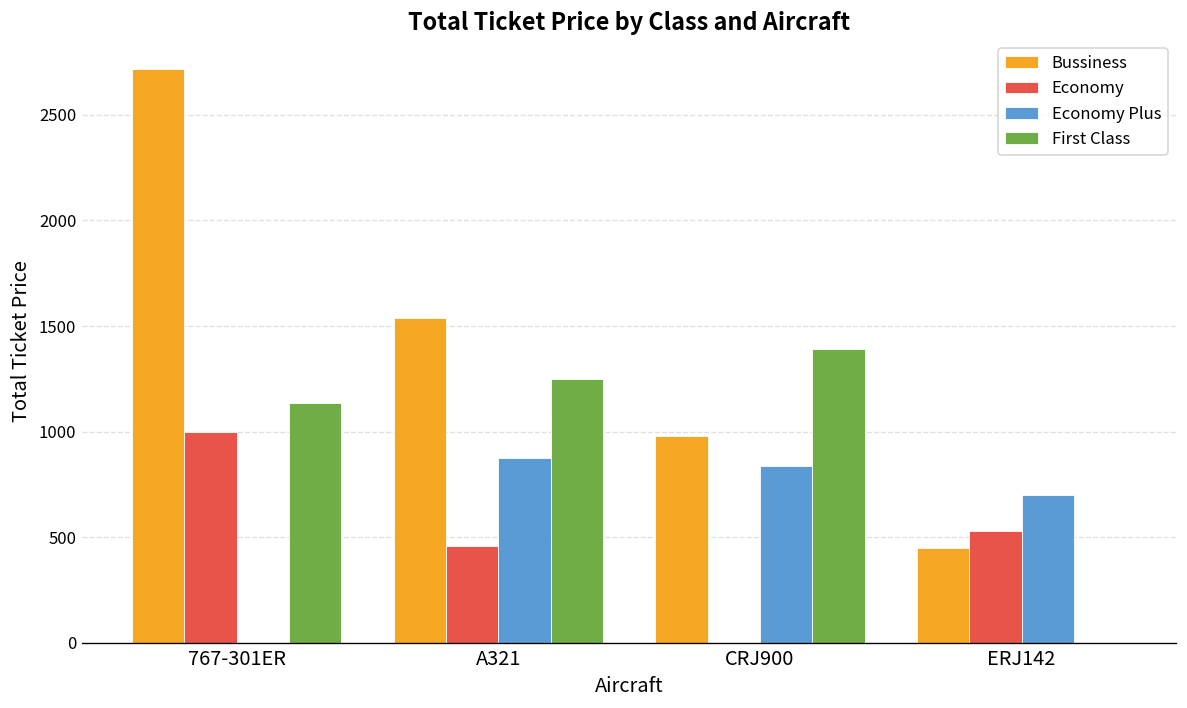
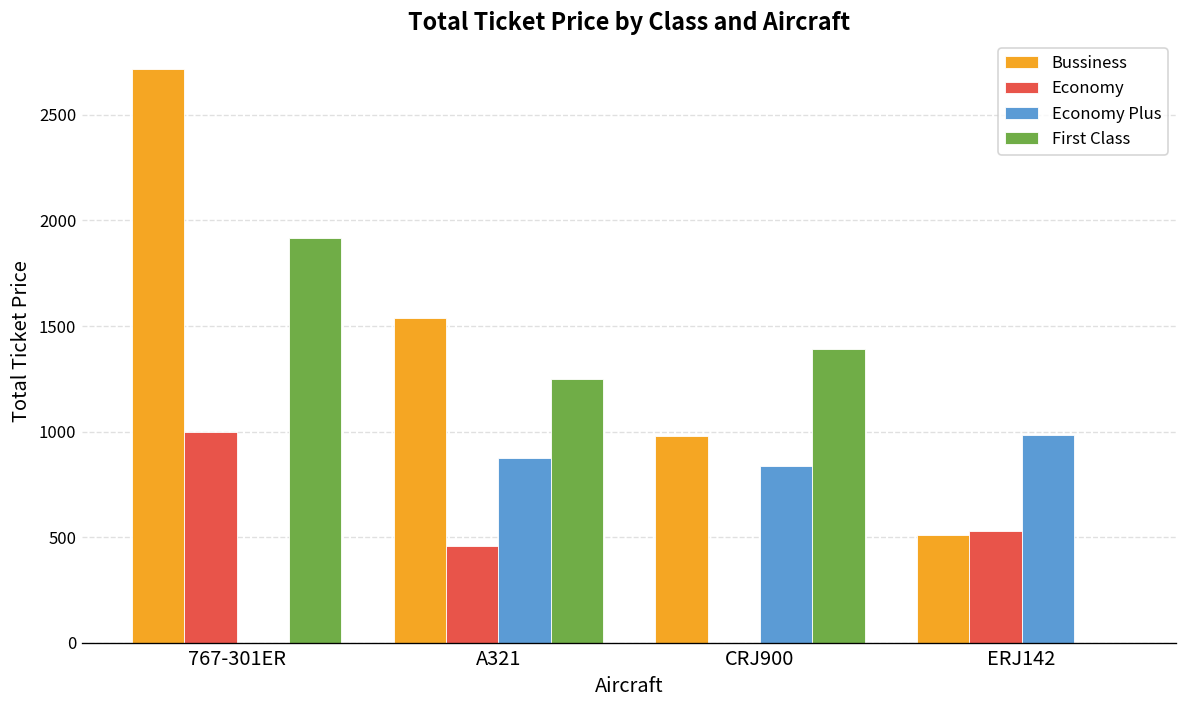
First Class, 767-301ER: 1140 -> 1920
Bussiness, ERJ142: 450 -> 510
Economy Plus, ERJ142: 700 -> 990
